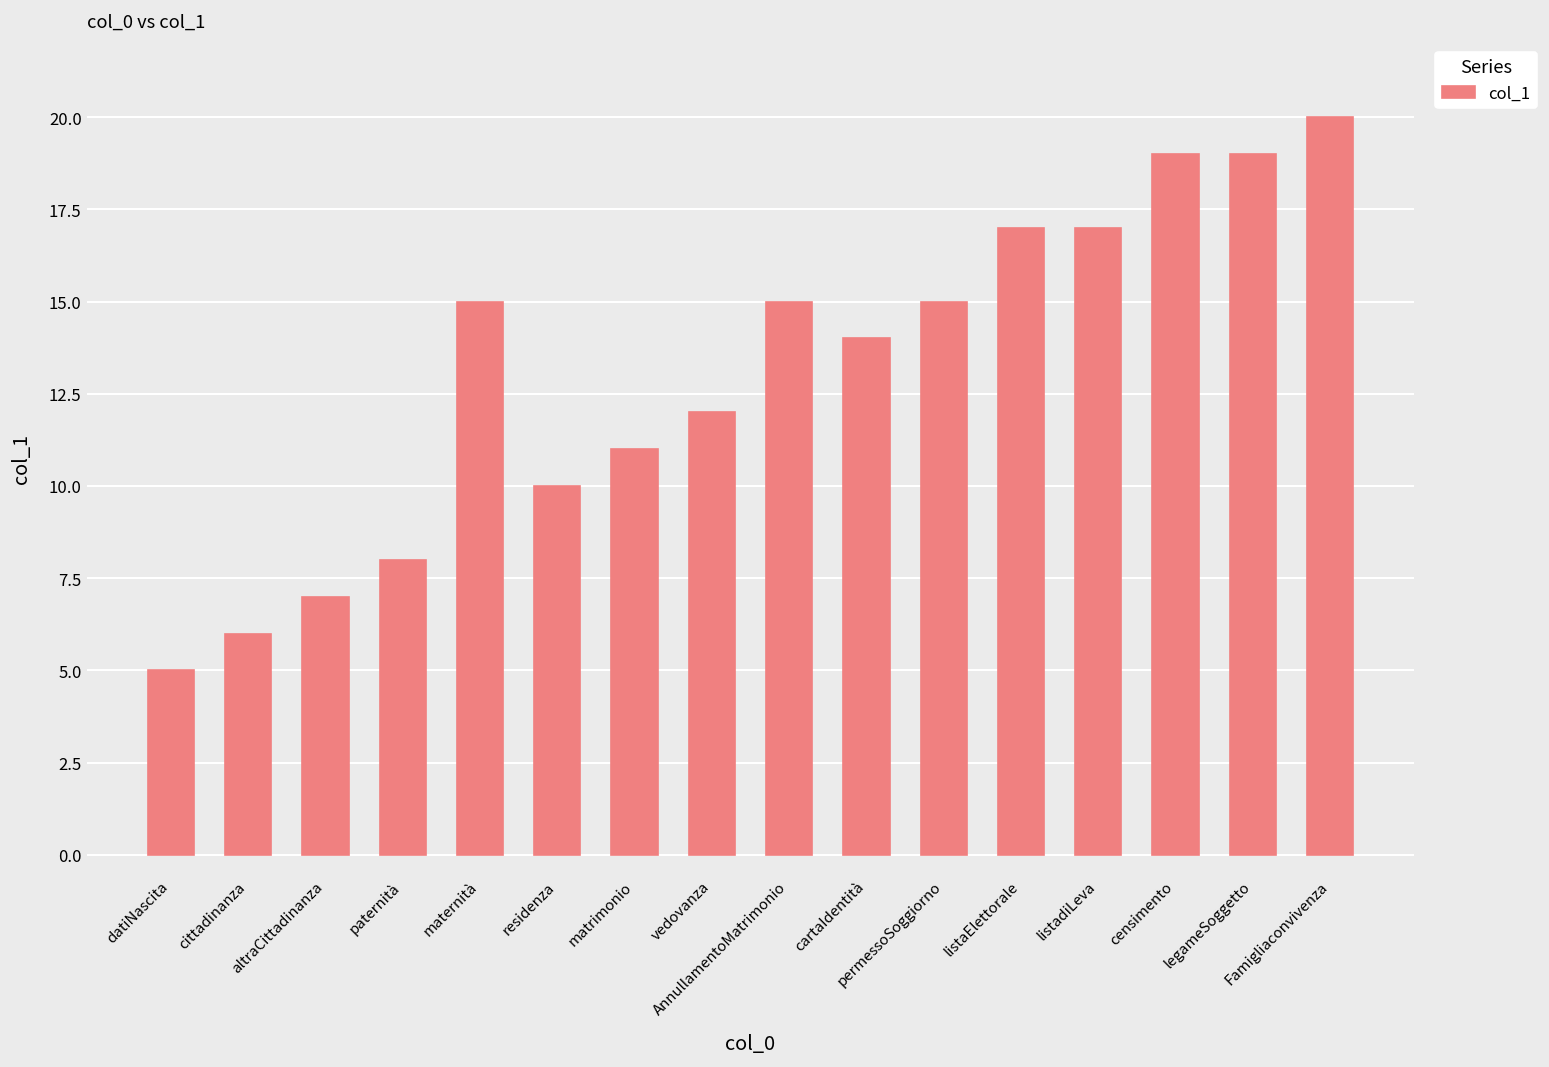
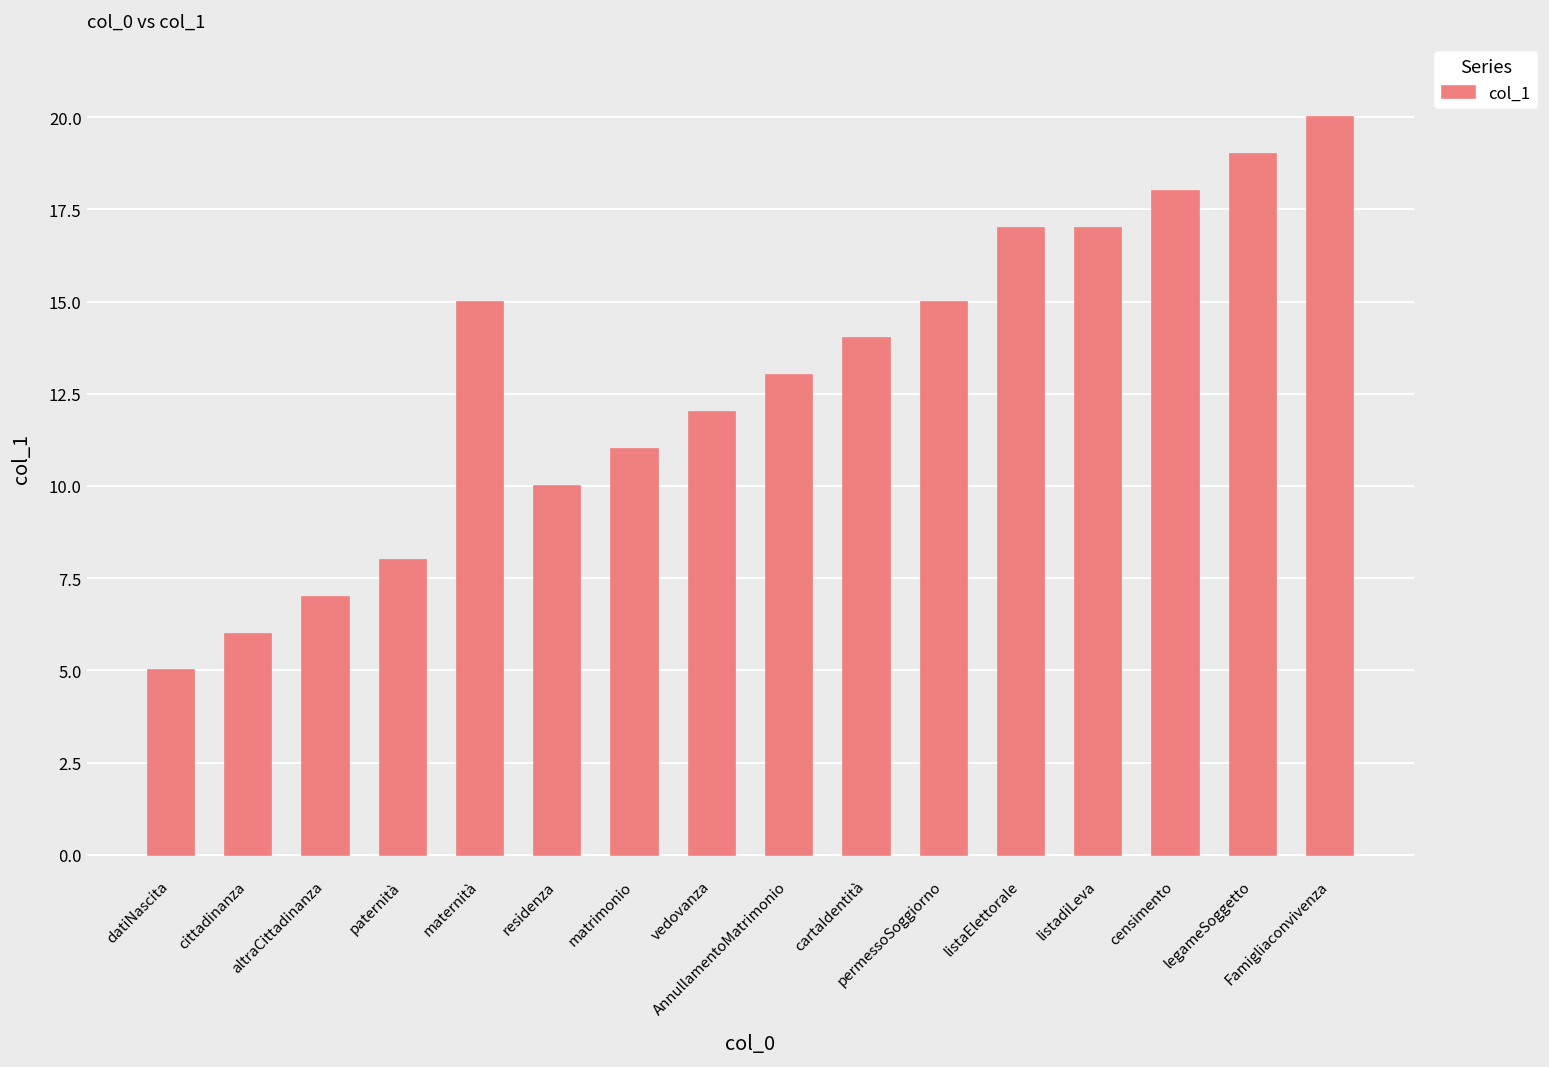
AnnullamentoMatrimonio: 15 -> 13
censimento: 19 -> 18
